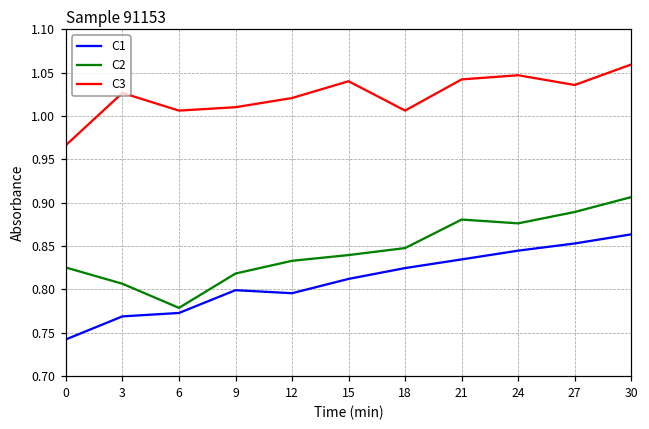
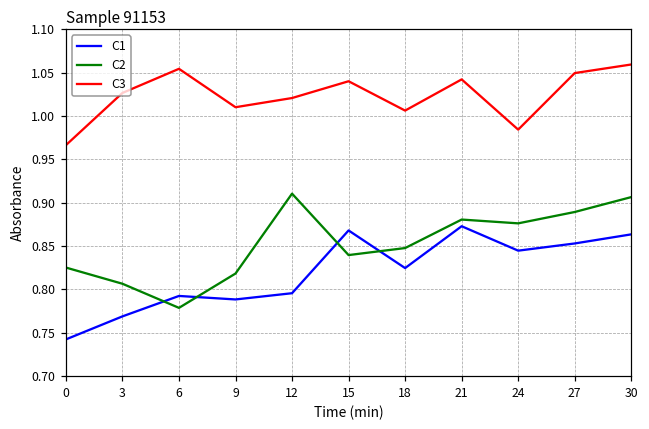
C1, 6: 0.77 -> 0.79
C3, 6: 1.01 -> 1.05
C1, 9: 0.80 -> 0.79
C2, 12: 0.83 -> 0.91
C1, 15: 0.81 -> 0.87
C1, 21: 0.83 -> 0.87
C3, 24: 1.05 -> 0.98
C3, 27: 1.04 -> 1.05
